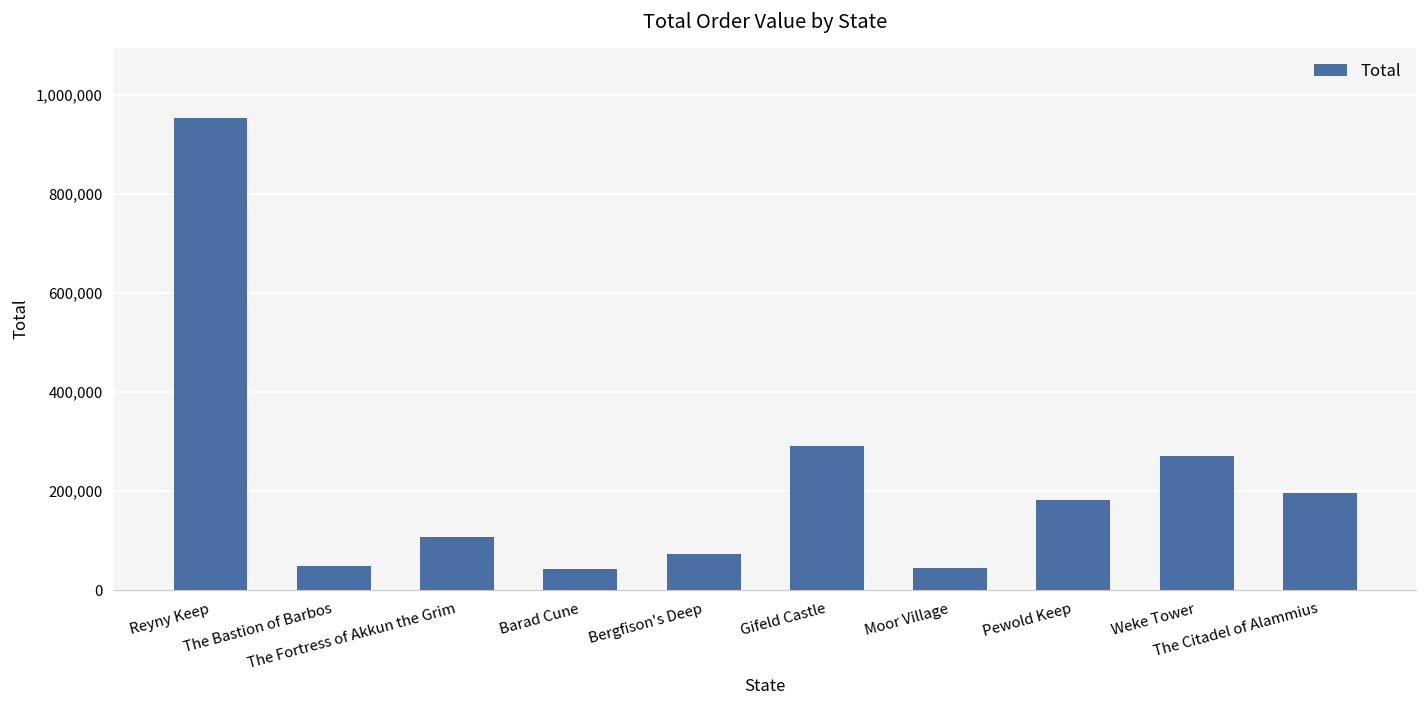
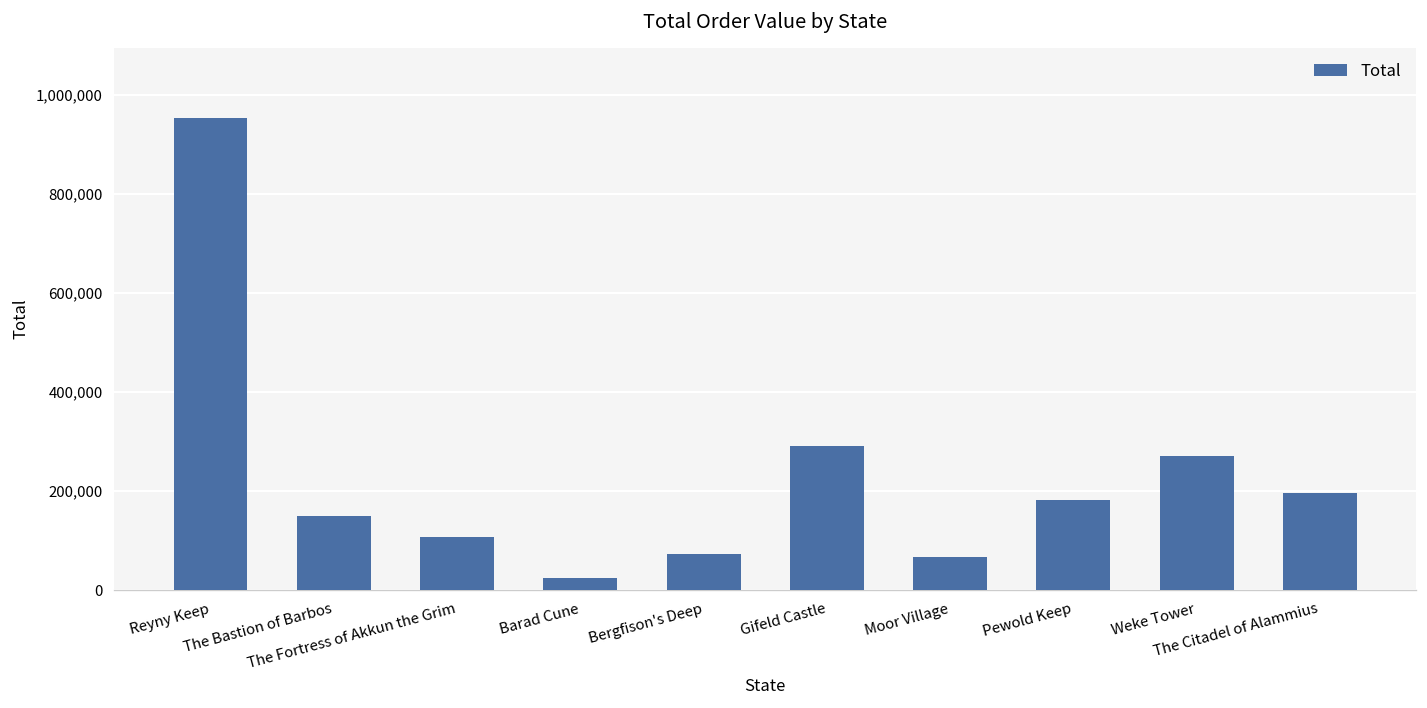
The Bastion of Barbos: 50,000 -> 150,000
Barad Cune: 40,000 -> 20,000
Moor Village: 50,000 -> 70,000
